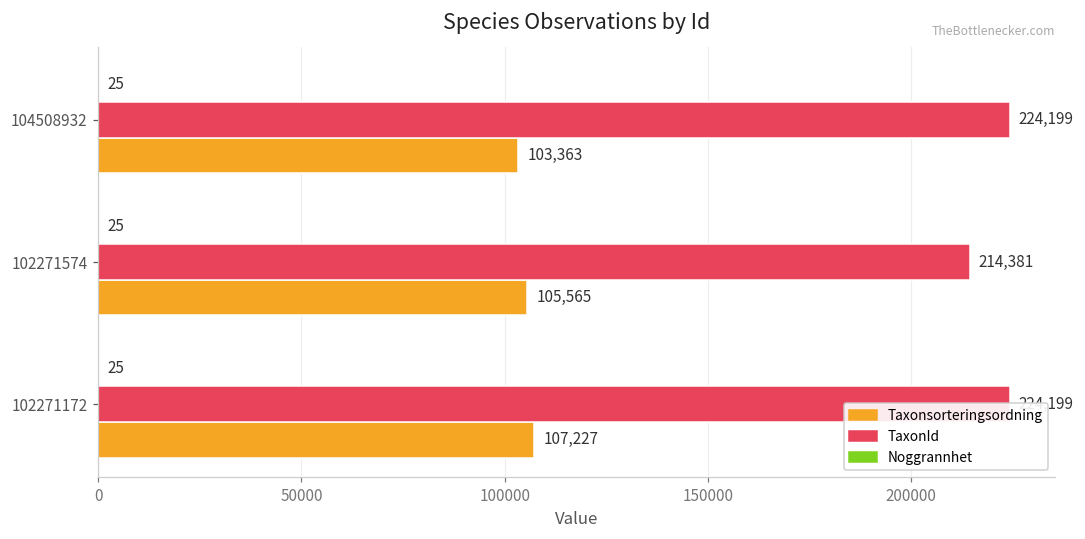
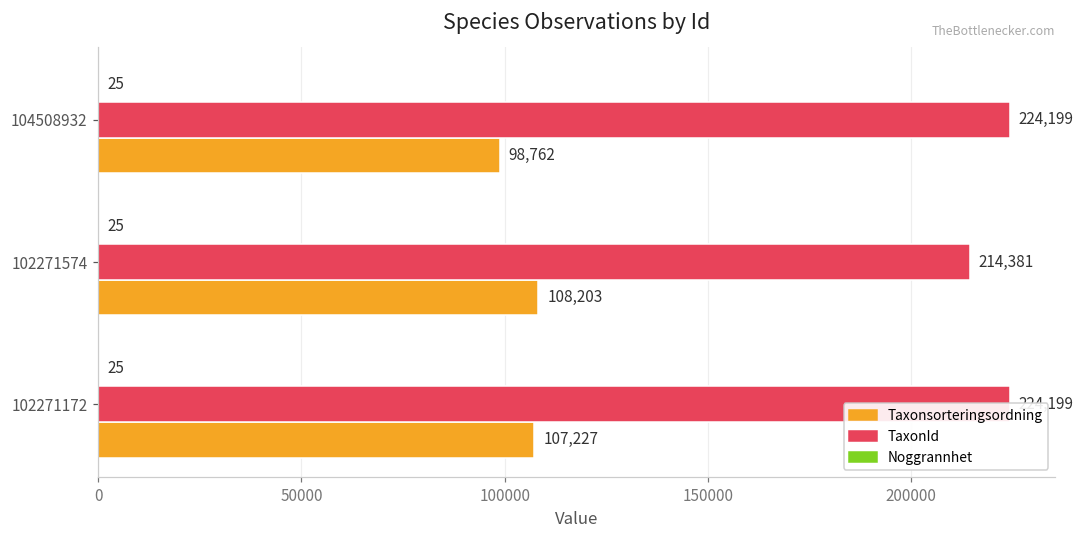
Taxonsorteringsordning, 104508932: 103,363 -> 98,762
Taxonsorteringsordning, 102271574: 105,565 -> 108,203
